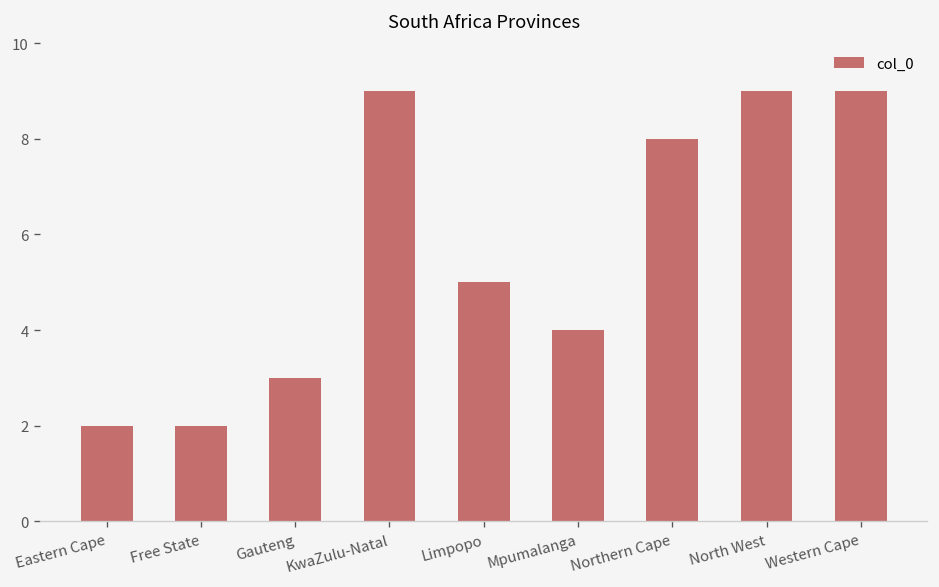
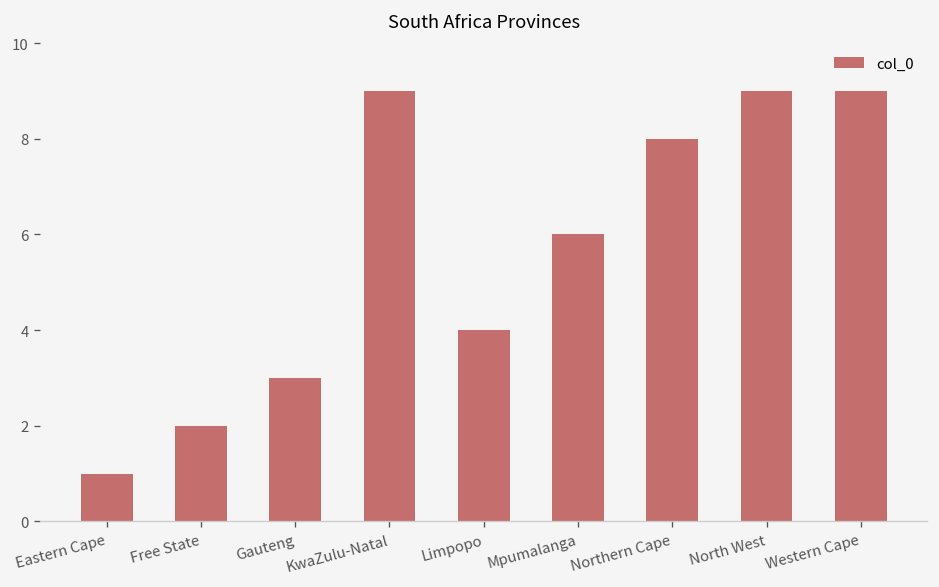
Eastern Cape: 2 -> 1
Limpopo: 5 -> 4
Mpumalanga: 4 -> 6
